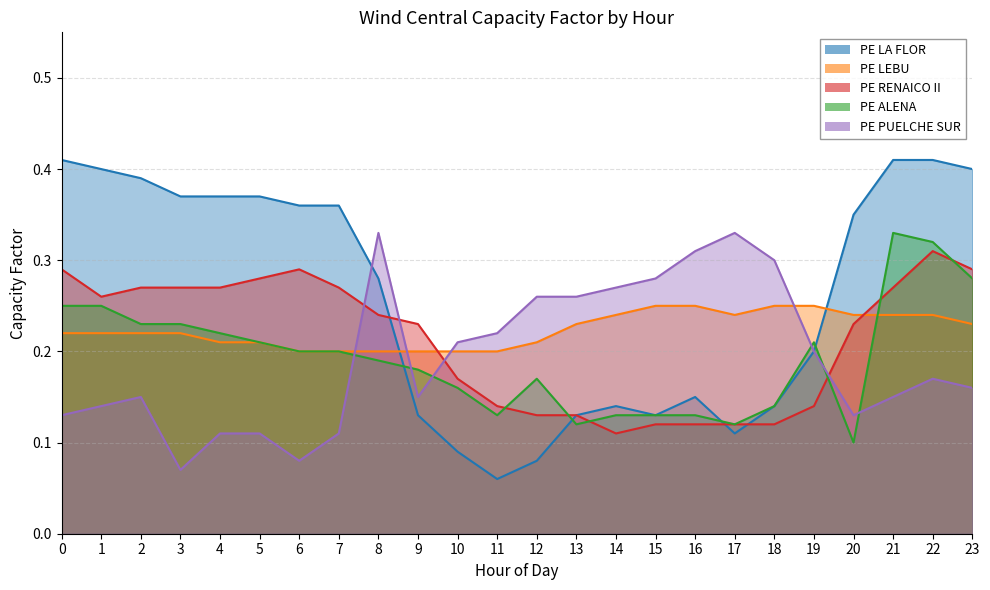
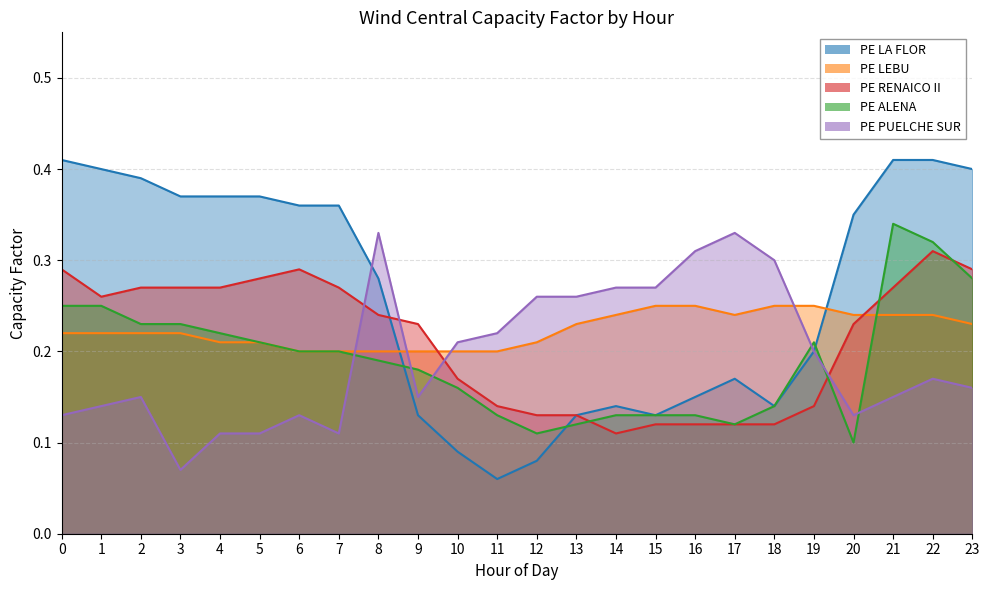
PE PUELCHE SUR, 6: 0.08 -> 0.13
PE ALENA, 12: 0.17 -> 0.11
PE PUELCHE SUR, 15: 0.28 -> 0.27
PE LA FLOR, 17: 0.11 -> 0.17
PE ALENA, 21: 0.33 -> 0.34
